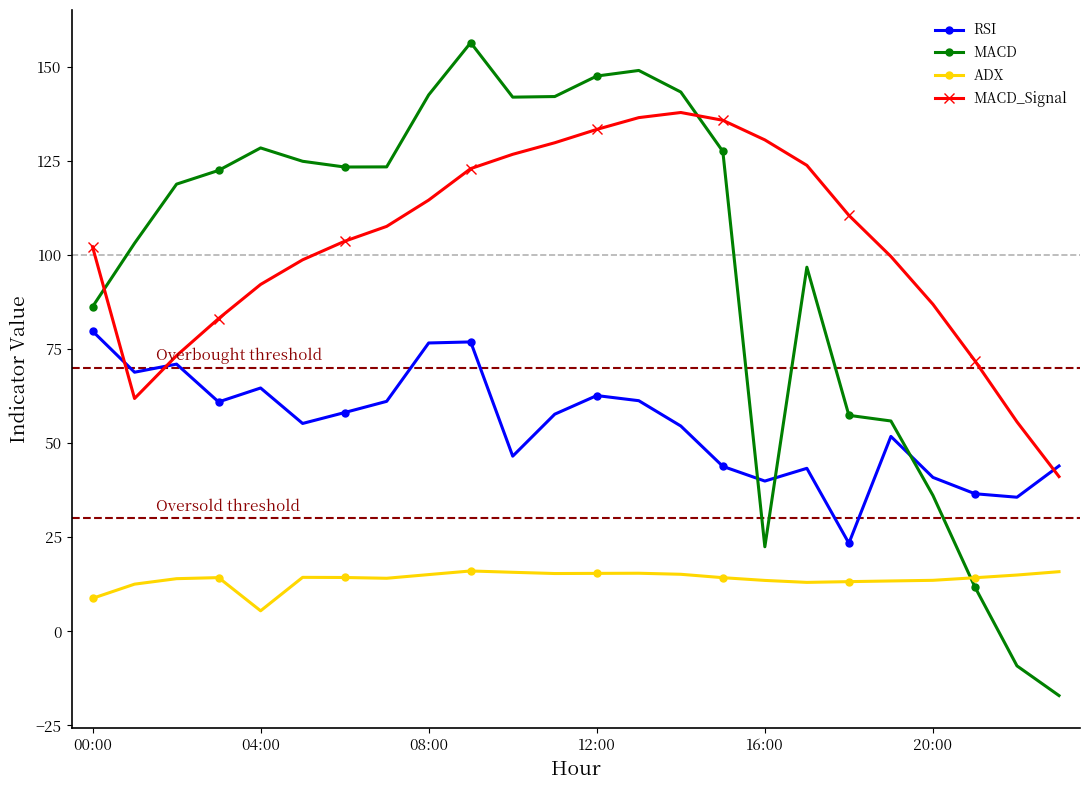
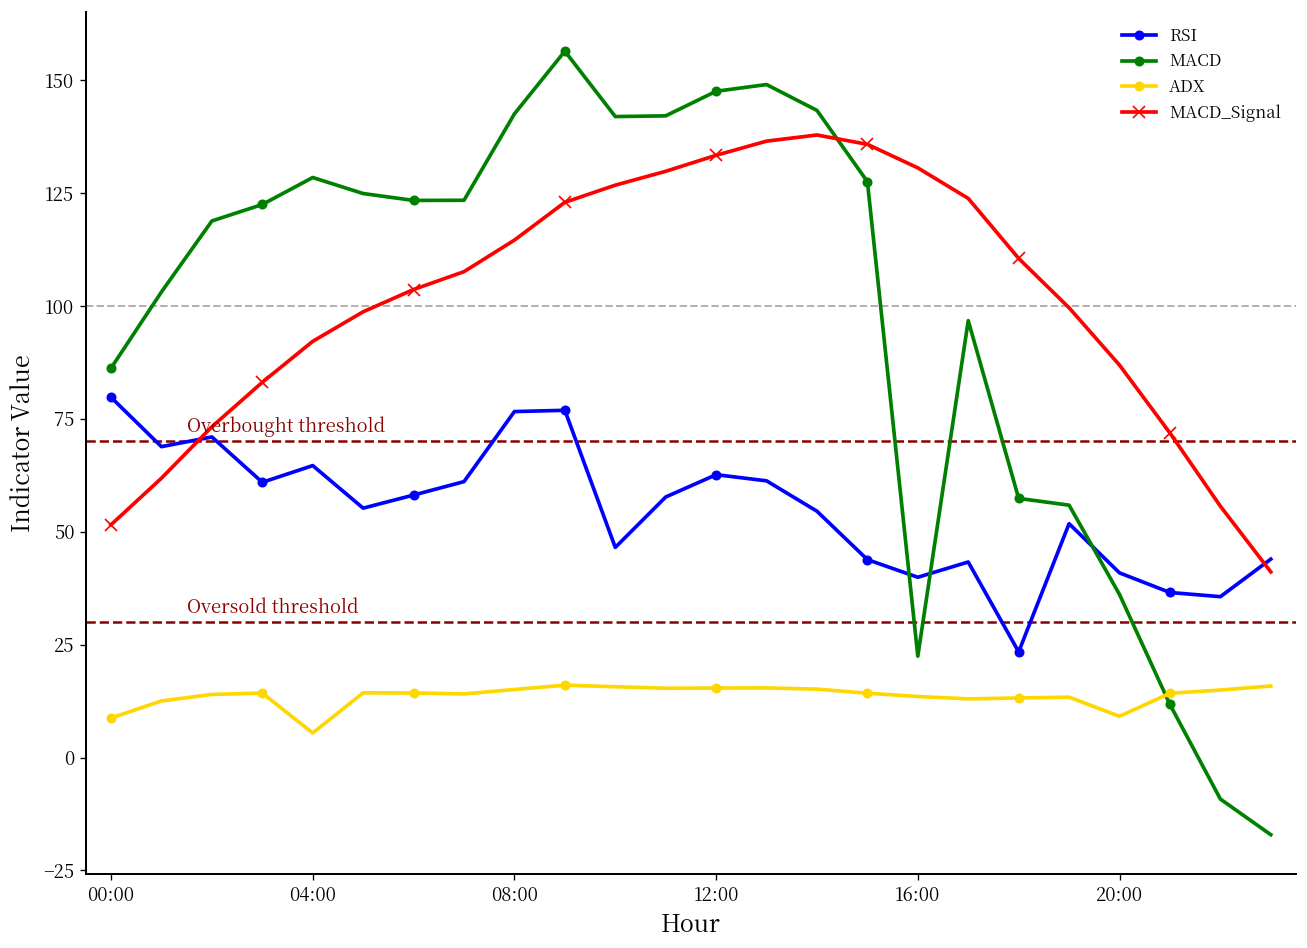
MACD_Signal, 00:00: 102 -> 52
ADX, 20:00: 14 -> 9
